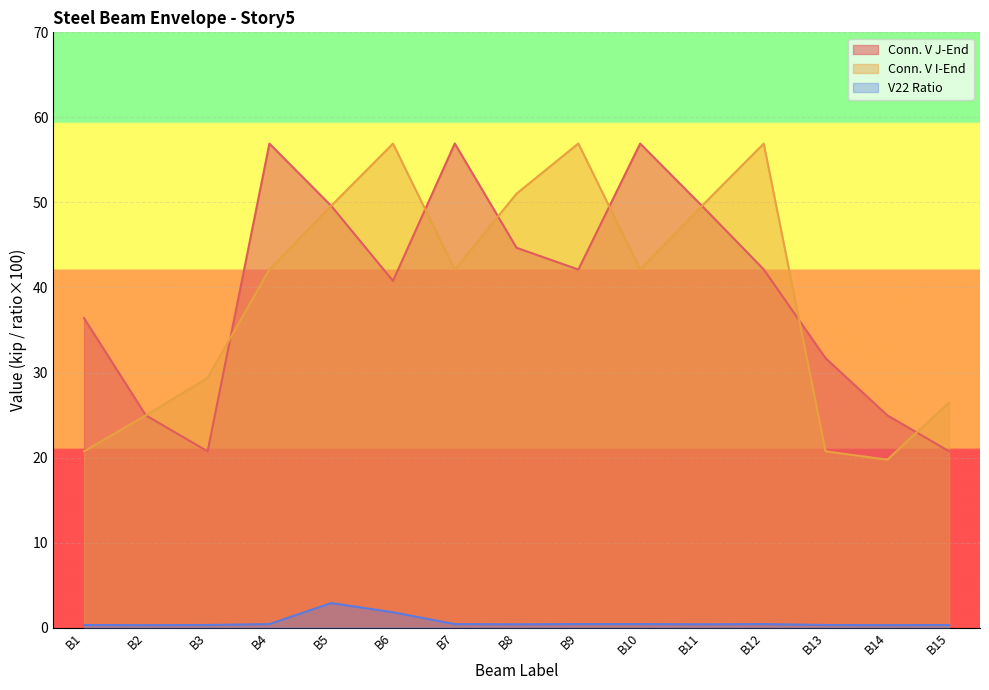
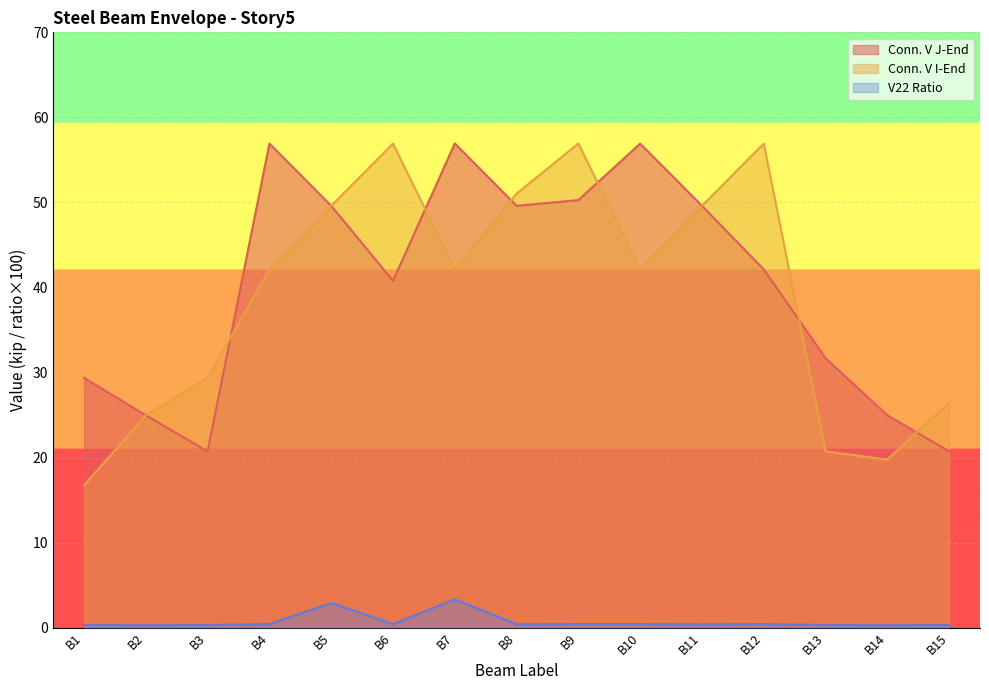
Conn. V J-End, B1: 36 -> 29
Conn. V I-End, B1: 21 -> 17
V22 Ratio, B6: 2 -> 0
V22 Ratio, B7: 0 -> 3
Conn. V J-End, B8: 45 -> 50
Conn. V J-End, B9: 42 -> 50
